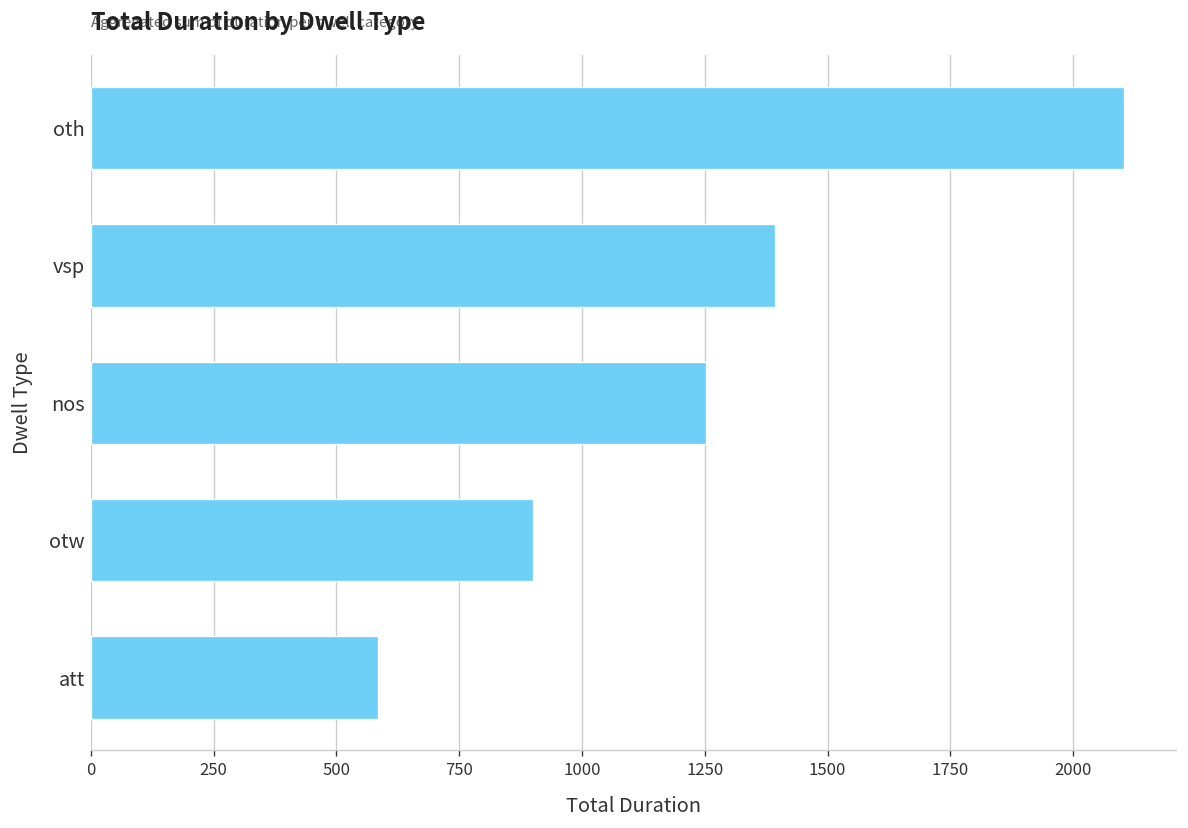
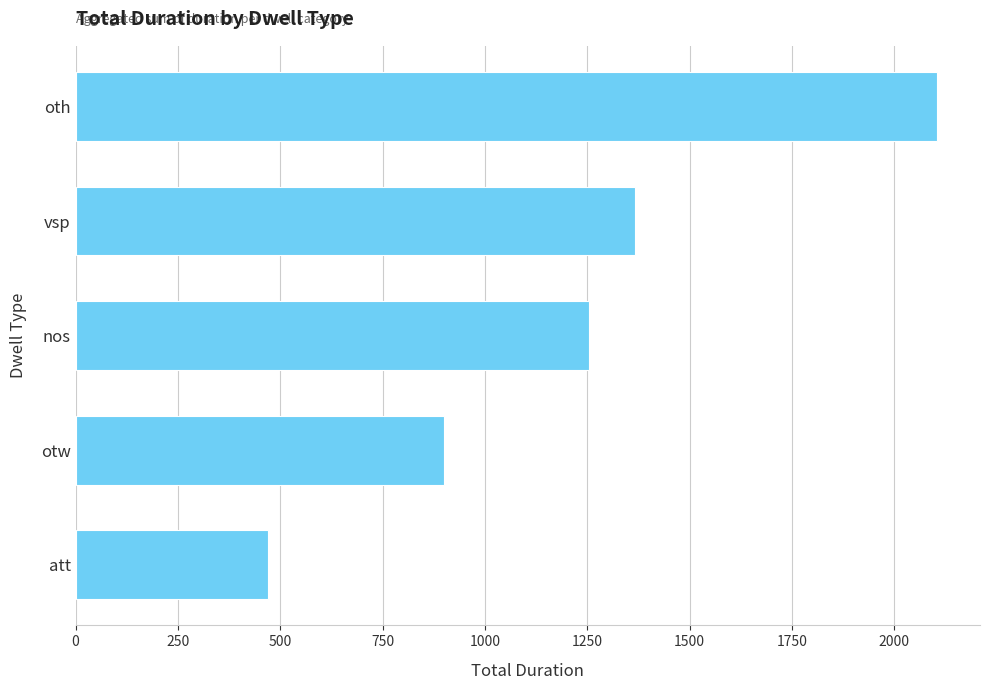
vsp: 1390 -> 1370
att: 590 -> 470
